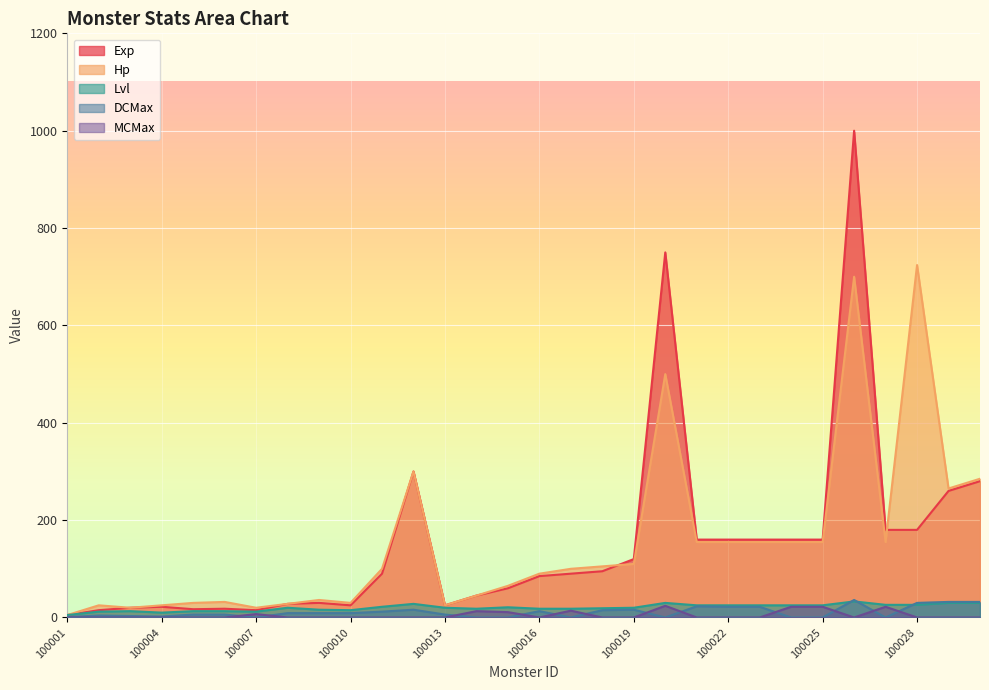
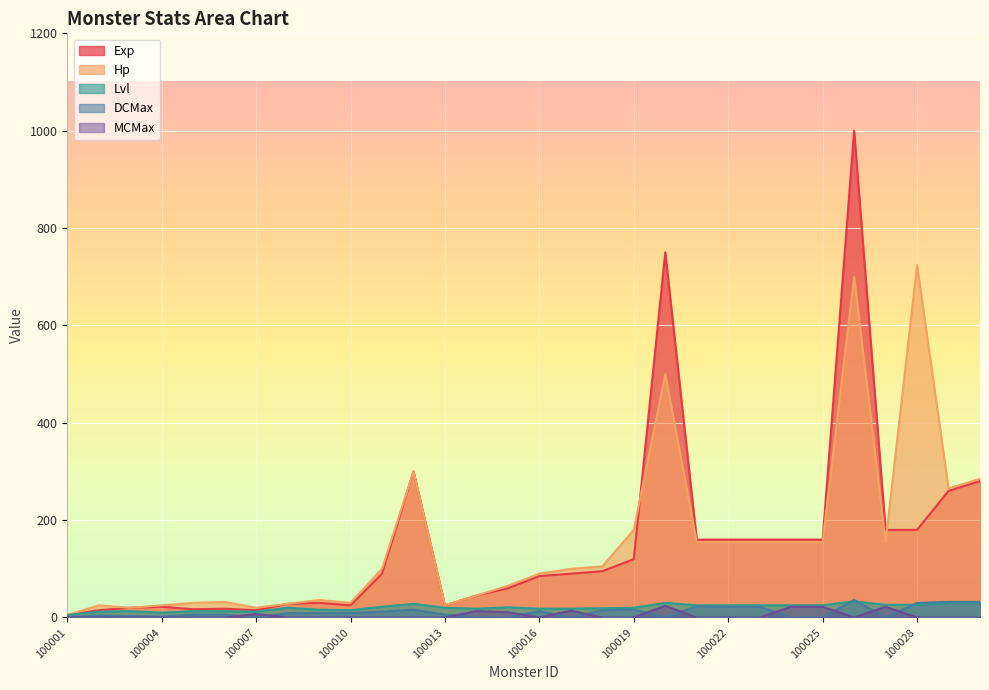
Hp, 100019: 110 -> 180
